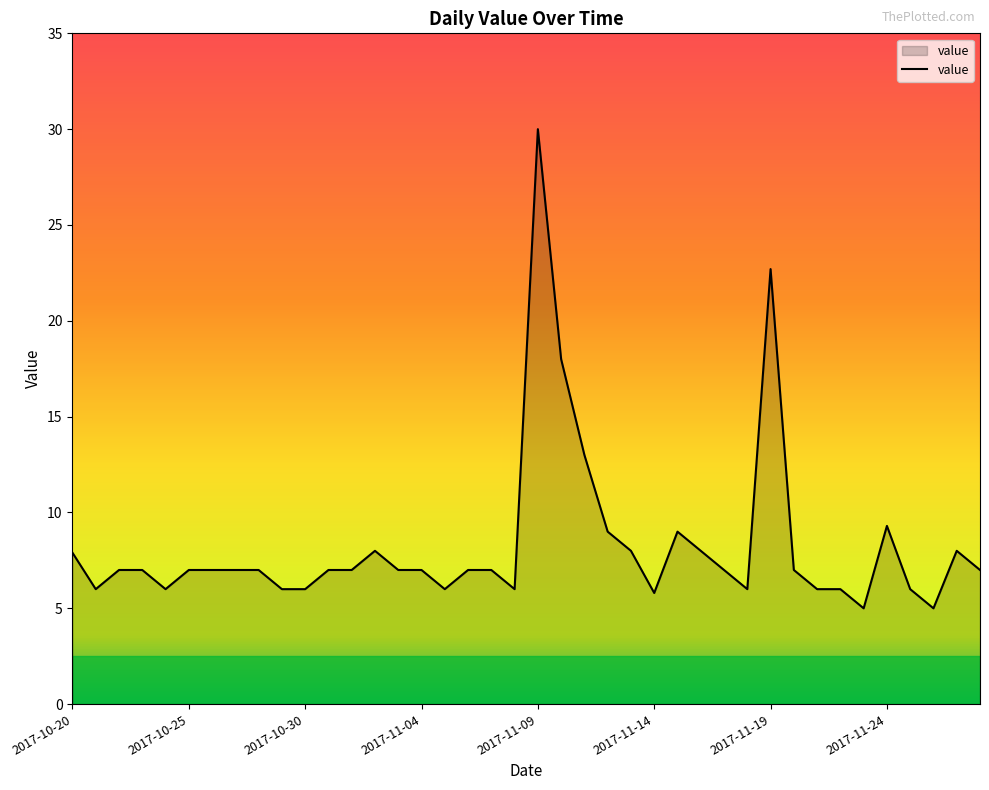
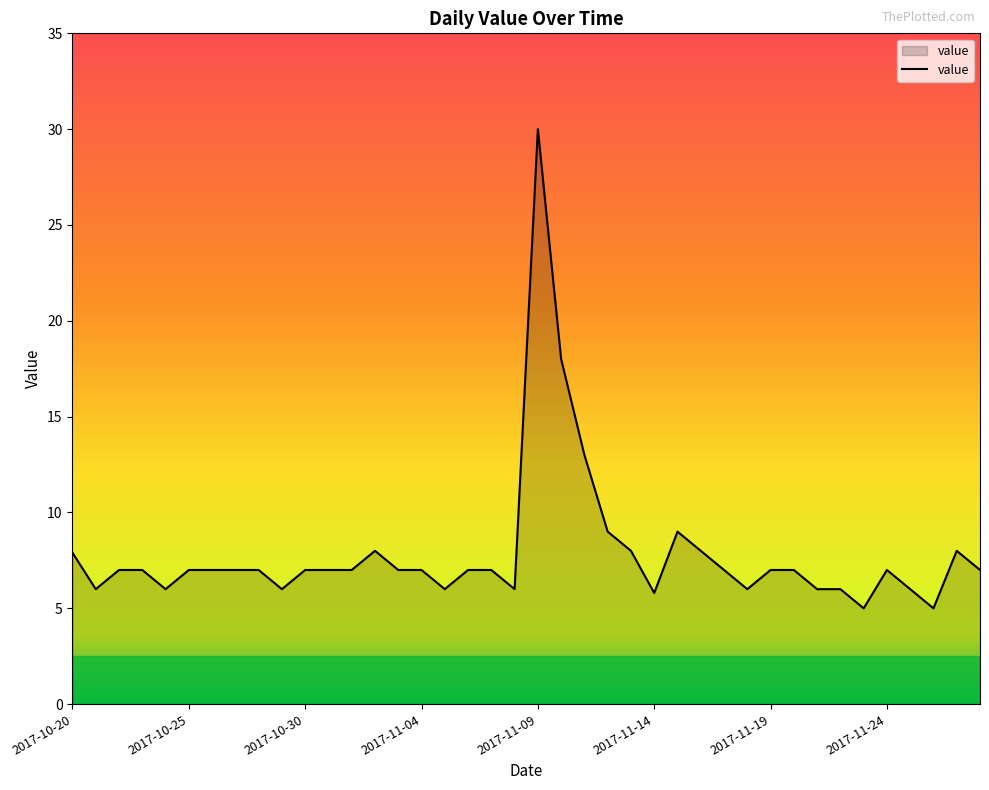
2017-10-30: 6 -> 7
2017-11-19: 22.7 -> 7.0
2017-11-24: 9.3 -> 7.0
